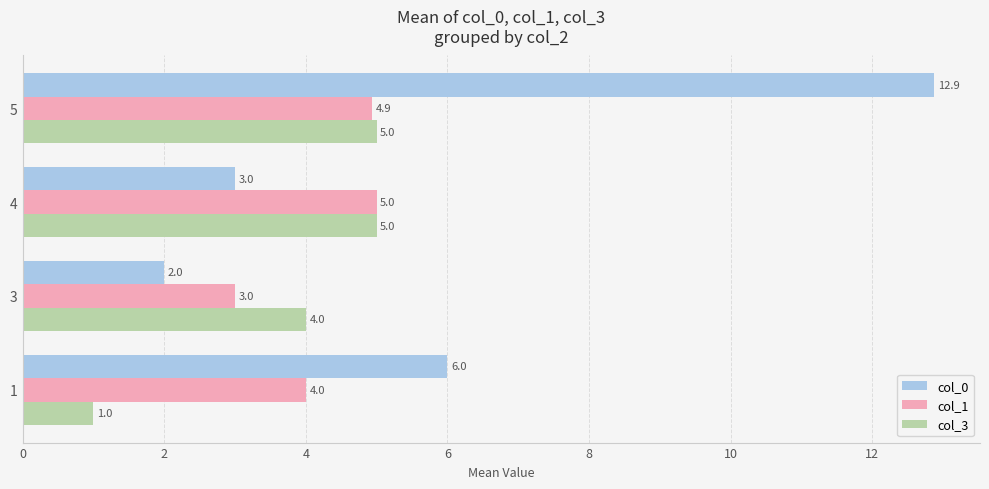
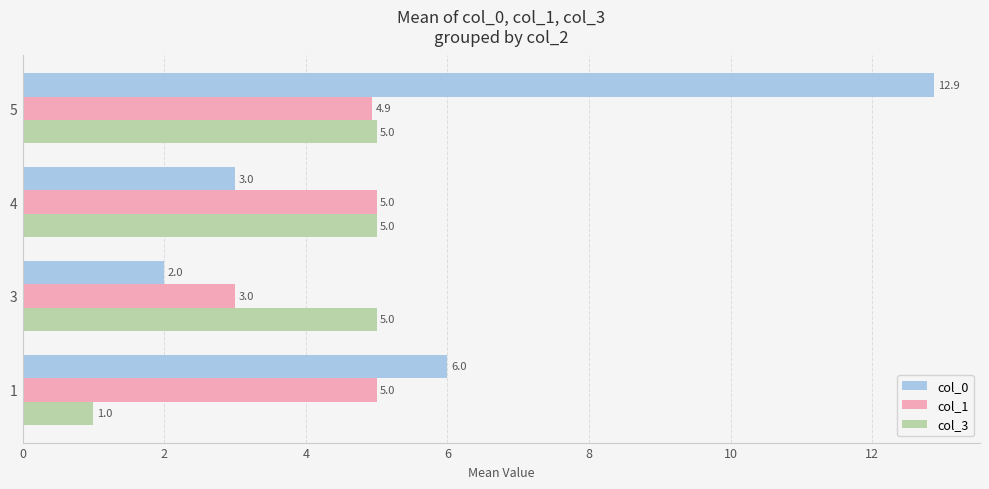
col_3, 3: 4.0 -> 5.0
col_1, 1: 4.0 -> 5.0
